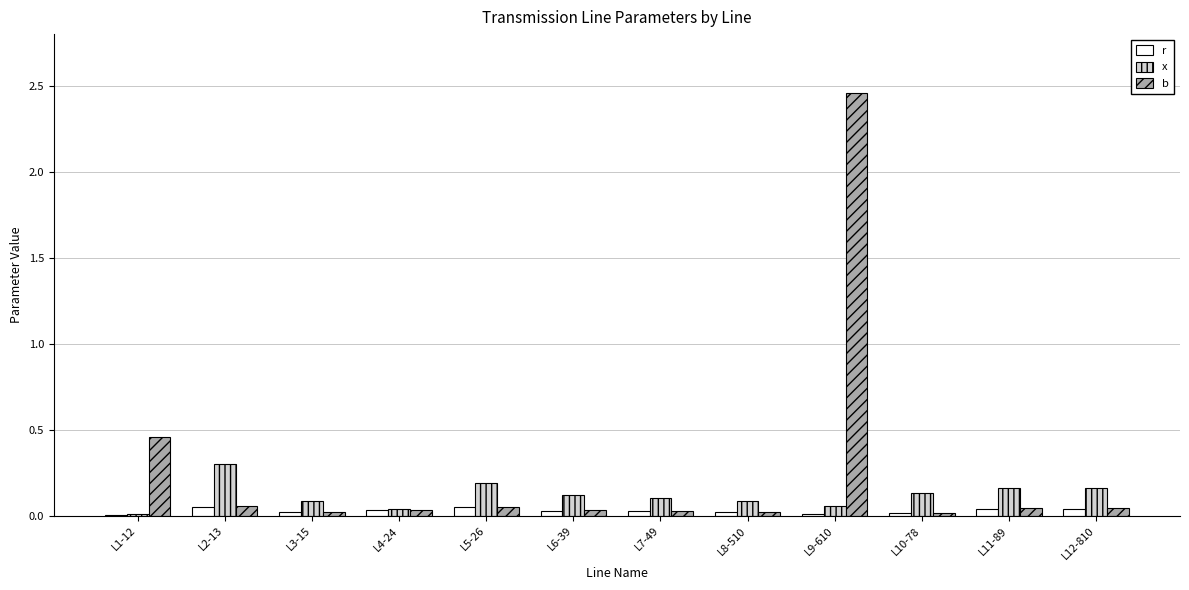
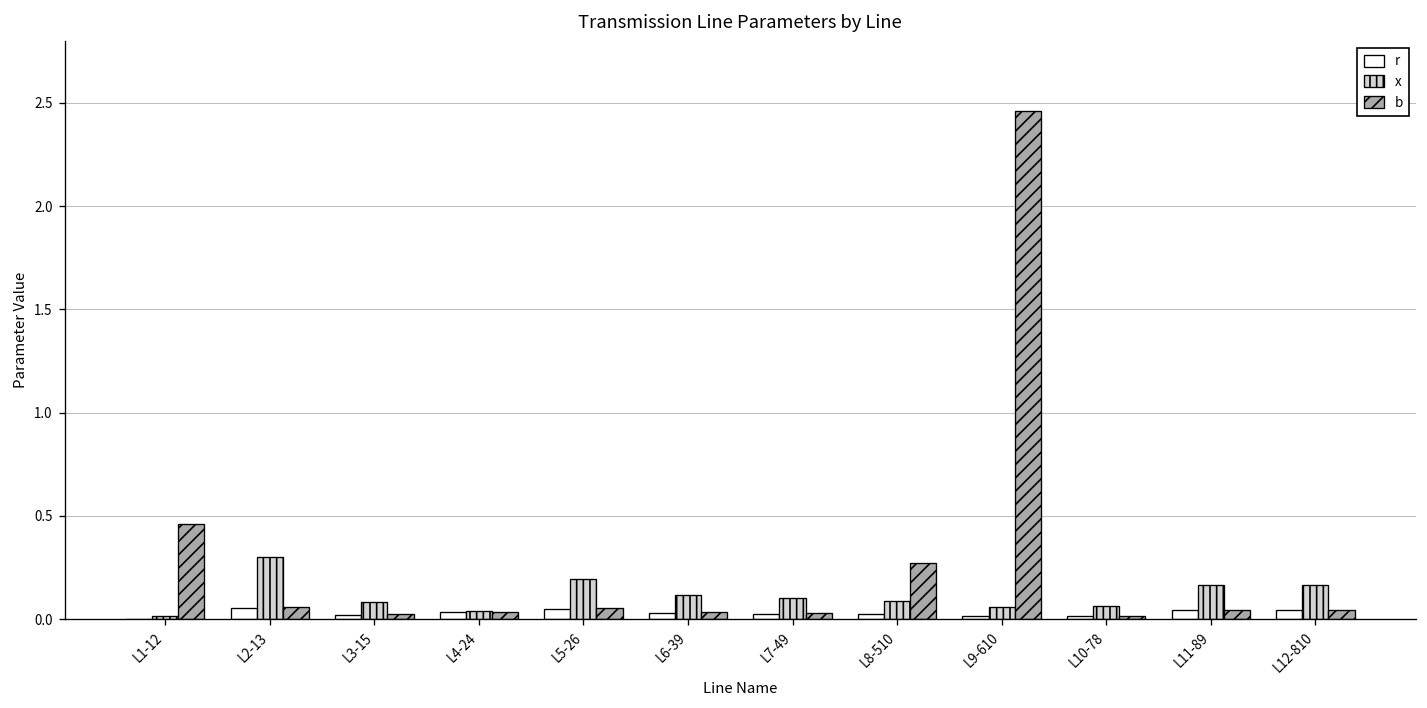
b, L8-510: 0.02 -> 0.27
x, L10-78: 0.13 -> 0.06
